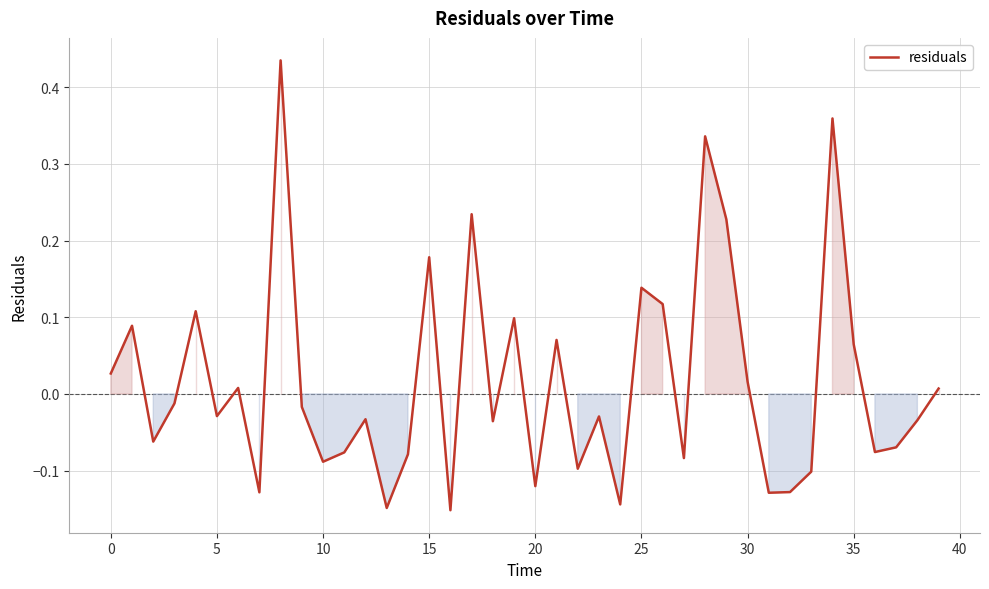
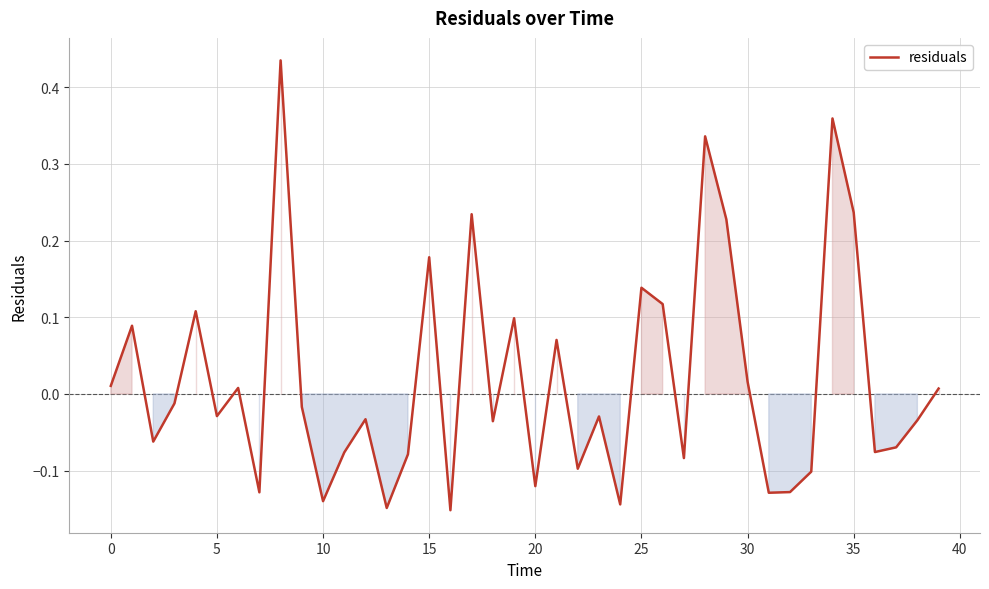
0: 0.03 -> 0.01
10: -0.09 -> -0.14
35: 0.06 -> 0.24
